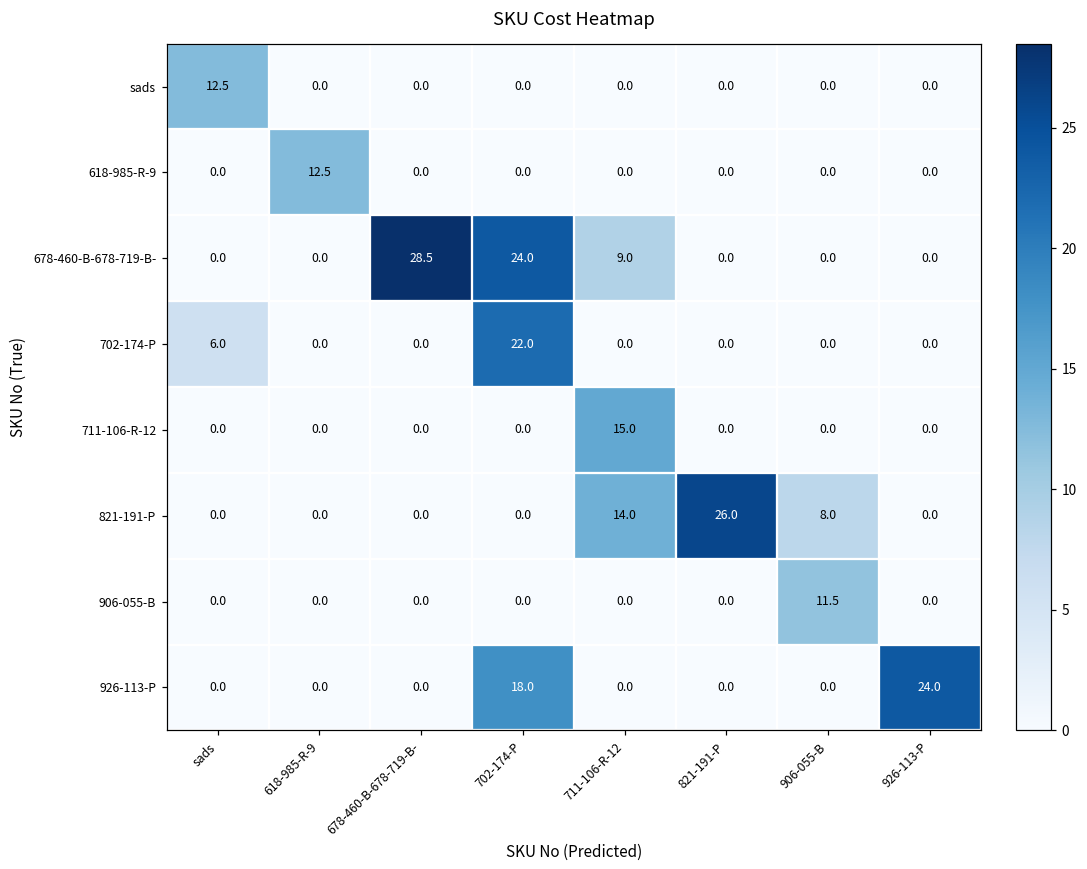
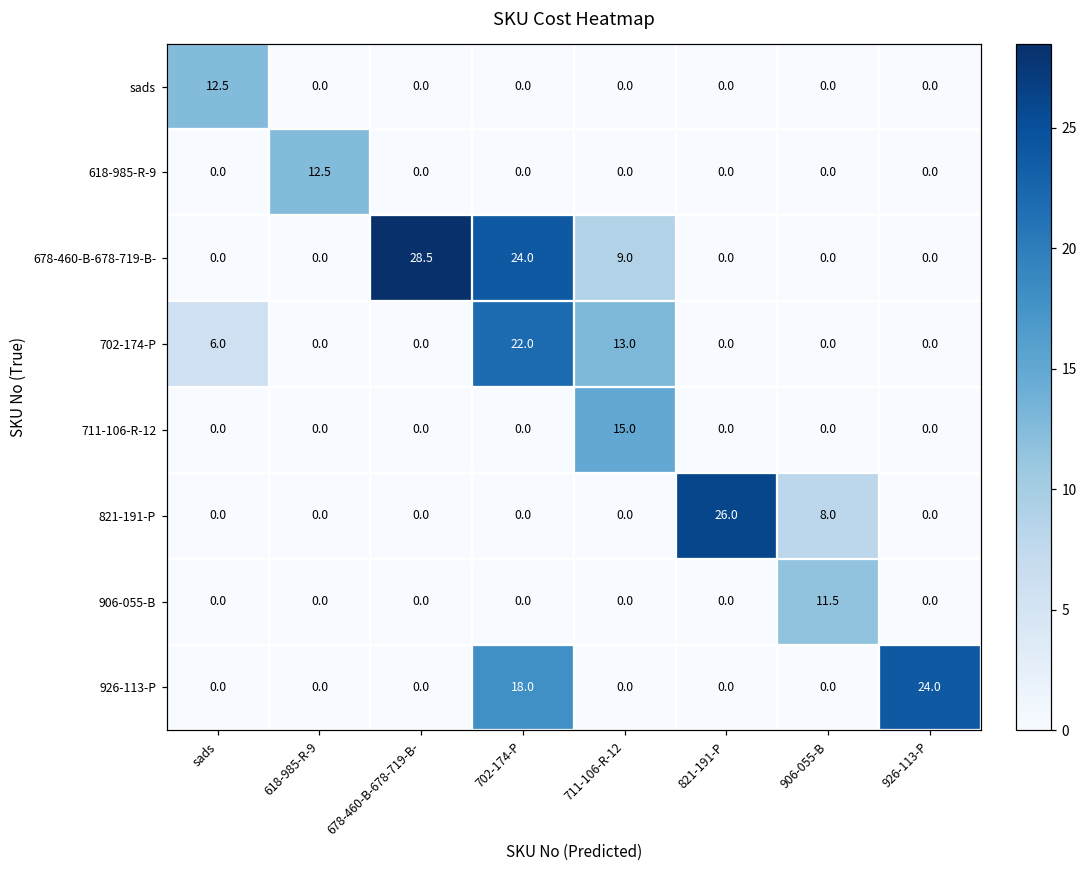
702-174-P, 711-106-R-12: 0.0 -> 13.0
821-191-P, 711-106-R-12: 14.0 -> 0.0
